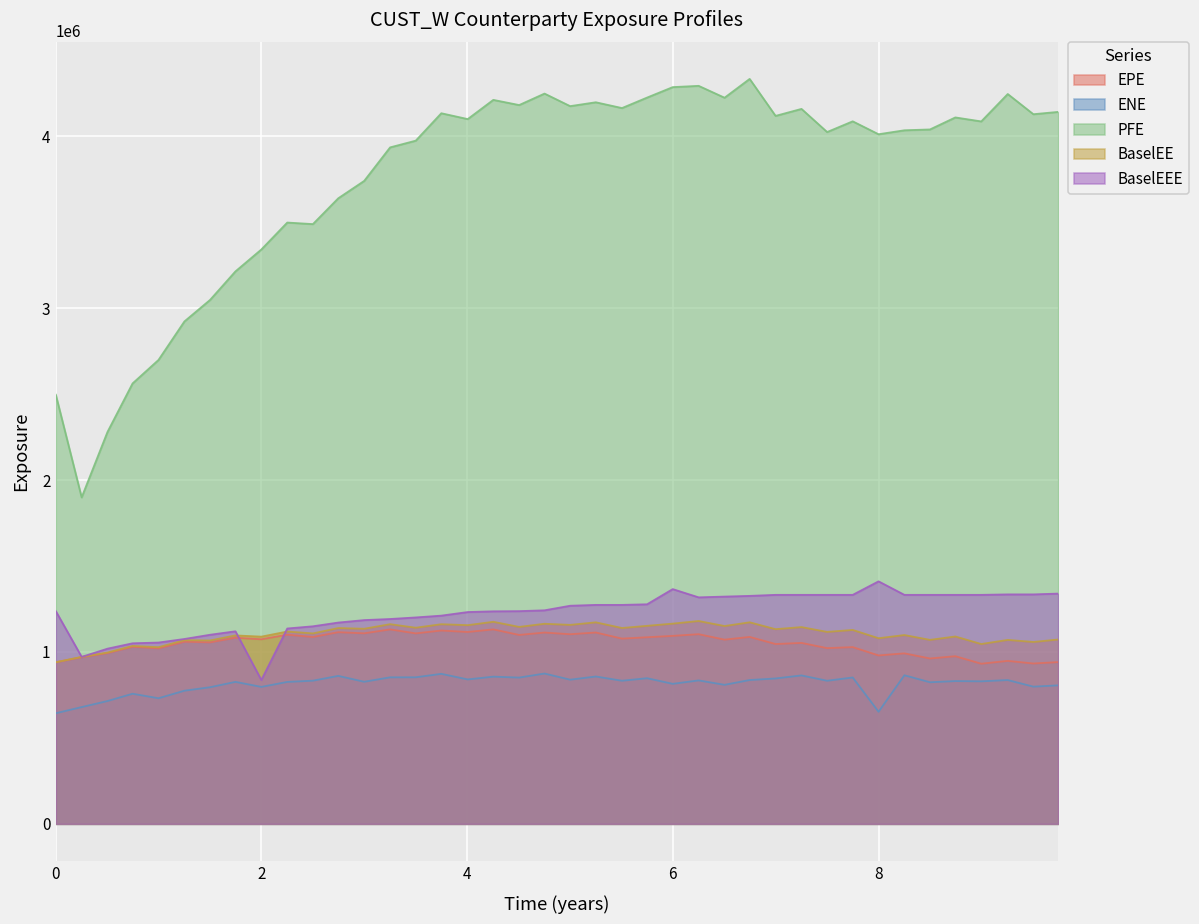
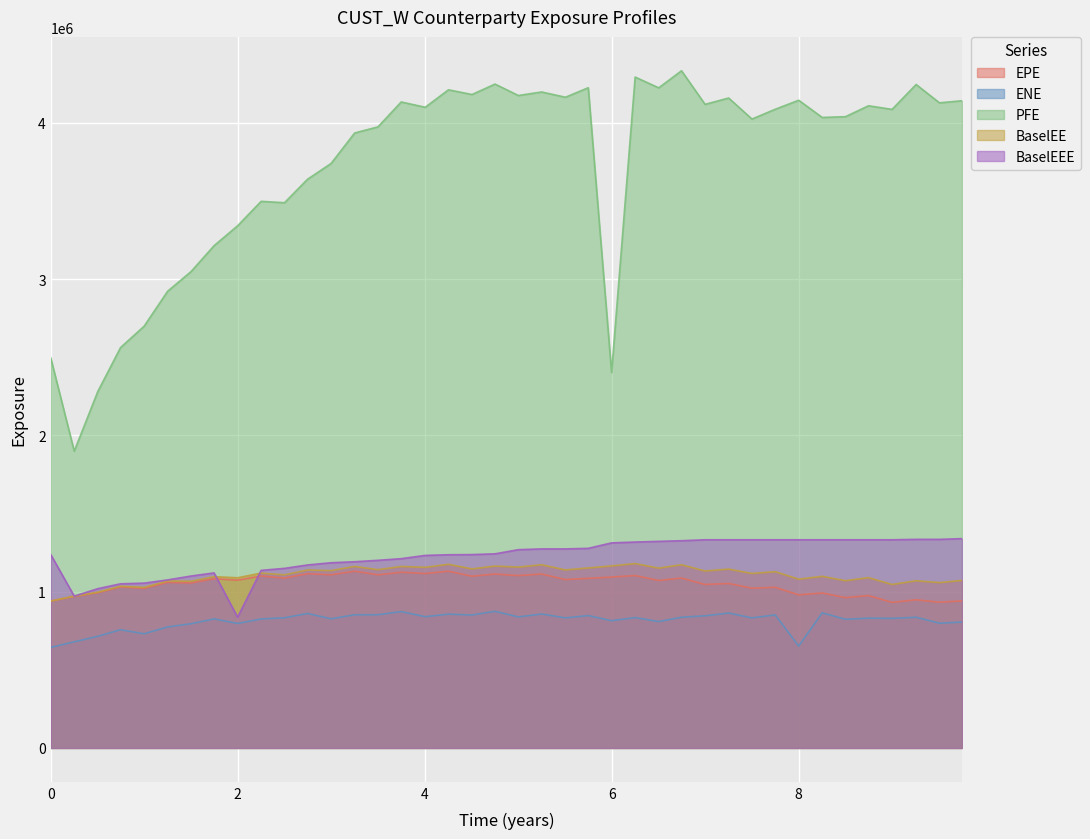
PFE, 6: 4290000 -> 2400000
BaselEEE, 6: 1370000 -> 1310000
PFE, 8: 4010000 -> 4150000
BaselEEE, 8: 1410000 -> 1330000
